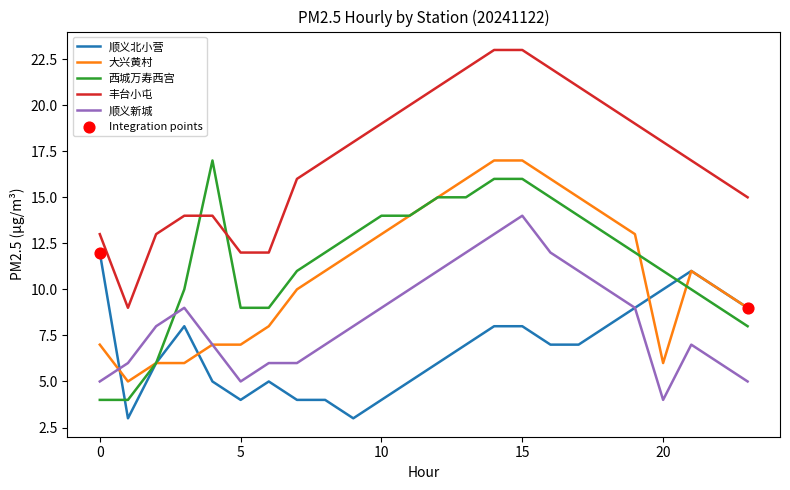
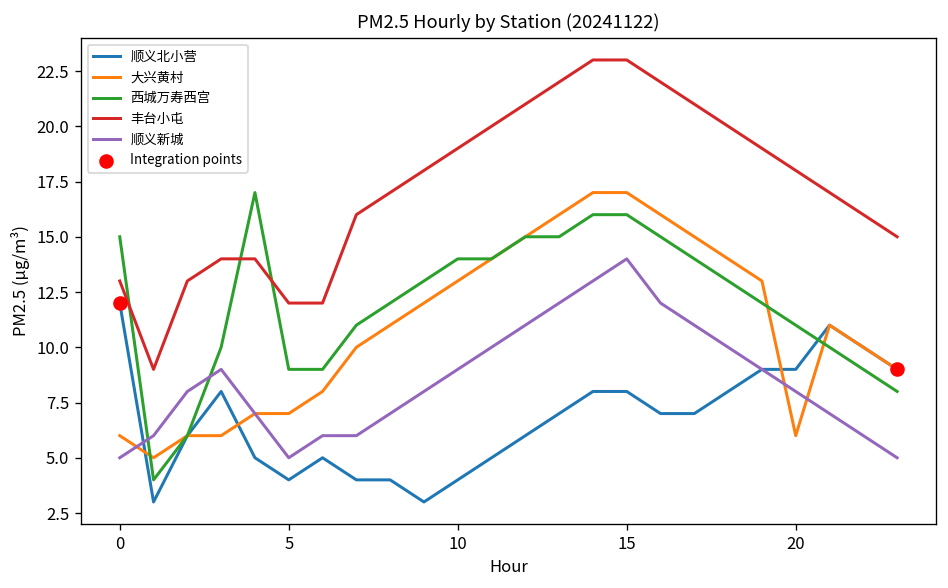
大兴黄村, 0: 7 -> 6
西城万寿西宫, 0: 4 -> 15
顺义北小营, 20: 10 -> 9
顺义新城, 20: 4 -> 8
